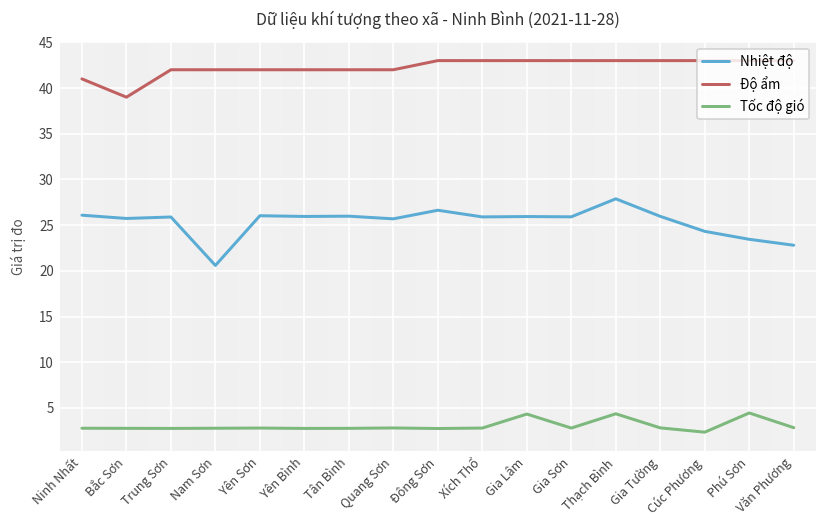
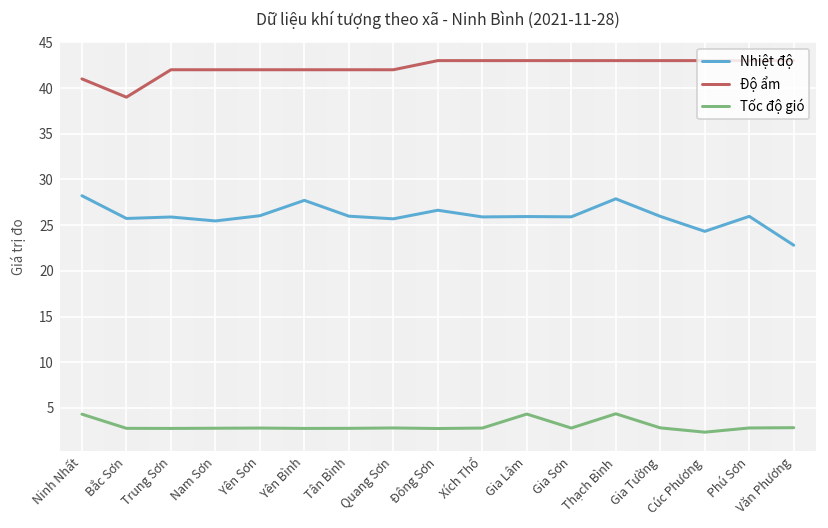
Nhiệt độ, Ninh Nhất: 26 -> 28
Tốc độ gió, Ninh Nhất: 3 -> 4
Nhiệt độ, Nam Sơn: 21 -> 25
Nhiệt độ, Yên Bình: 26 -> 28
Nhiệt độ, Phú Sơn: 23 -> 26
Tốc độ gió, Phú Sơn: 4 -> 3
